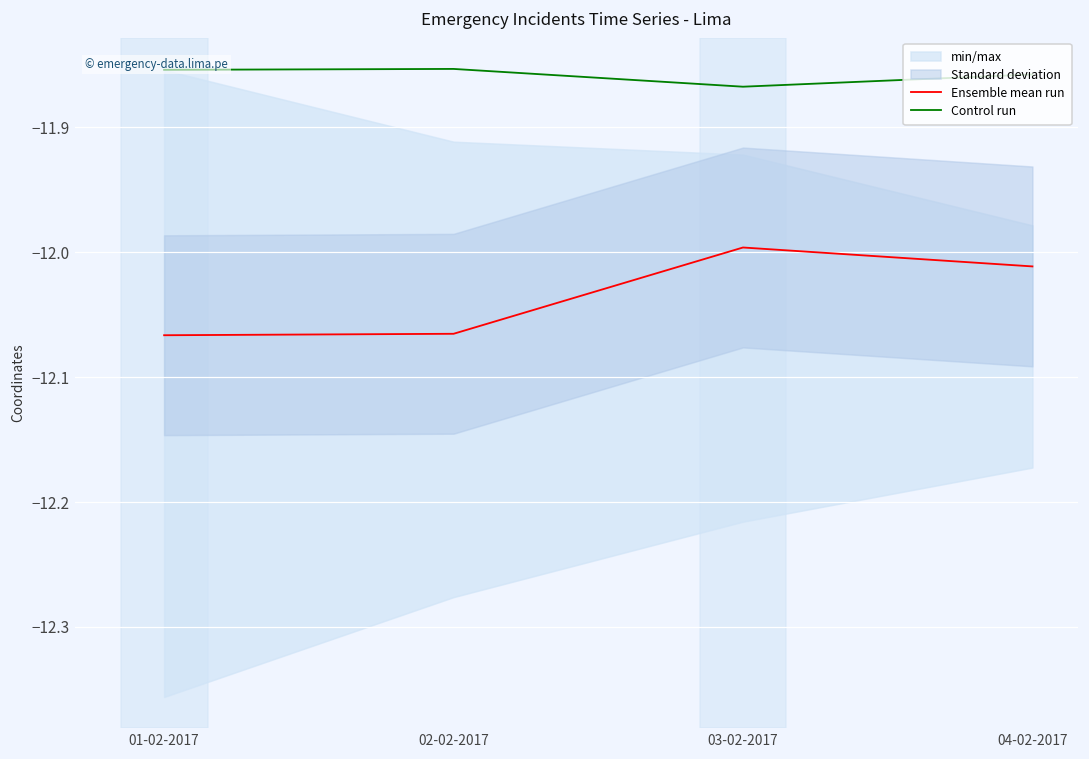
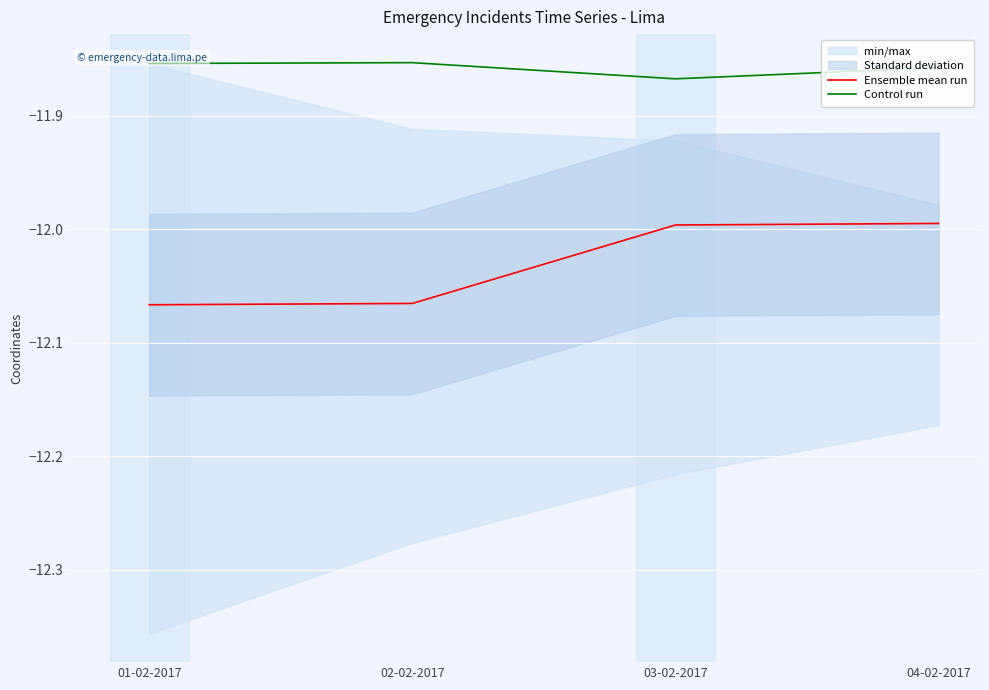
Ensemble mean run, 04-02-2017: -12.011 -> -11.995
